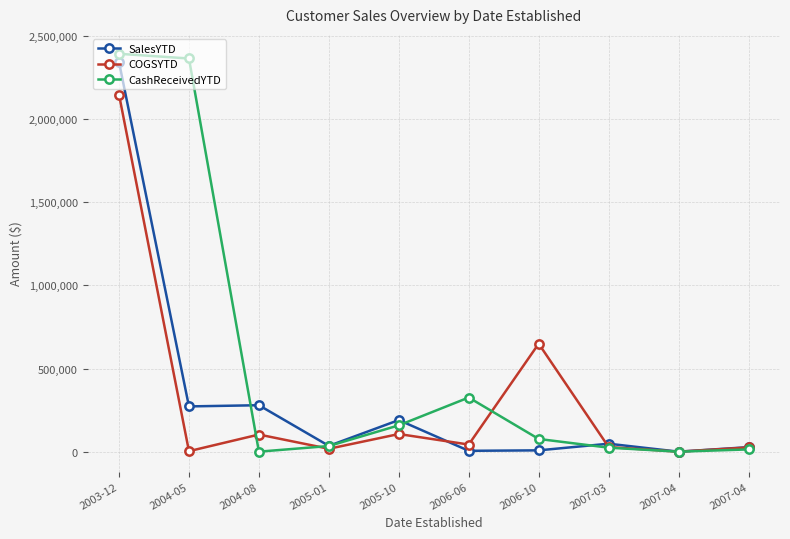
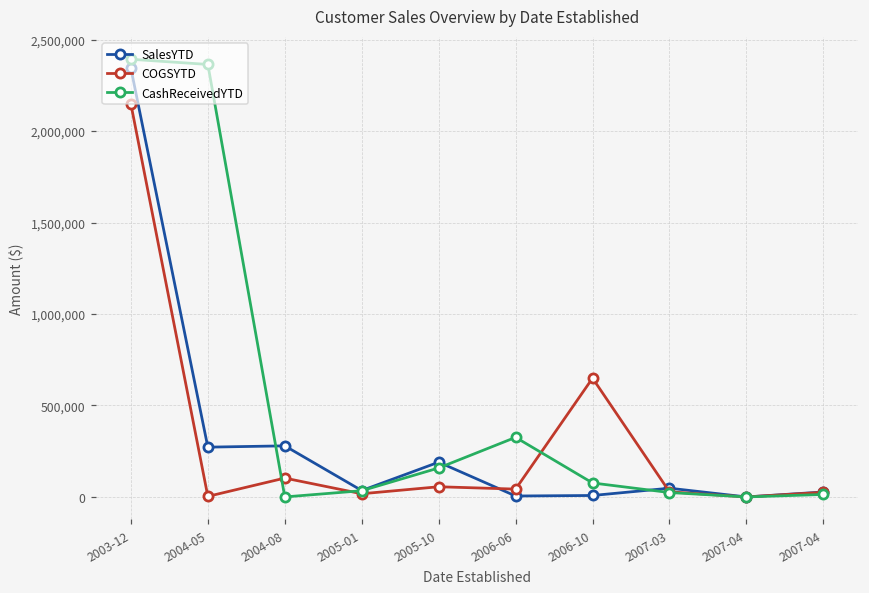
COGSYTD, 2005-10: 110,000 -> 60,000
